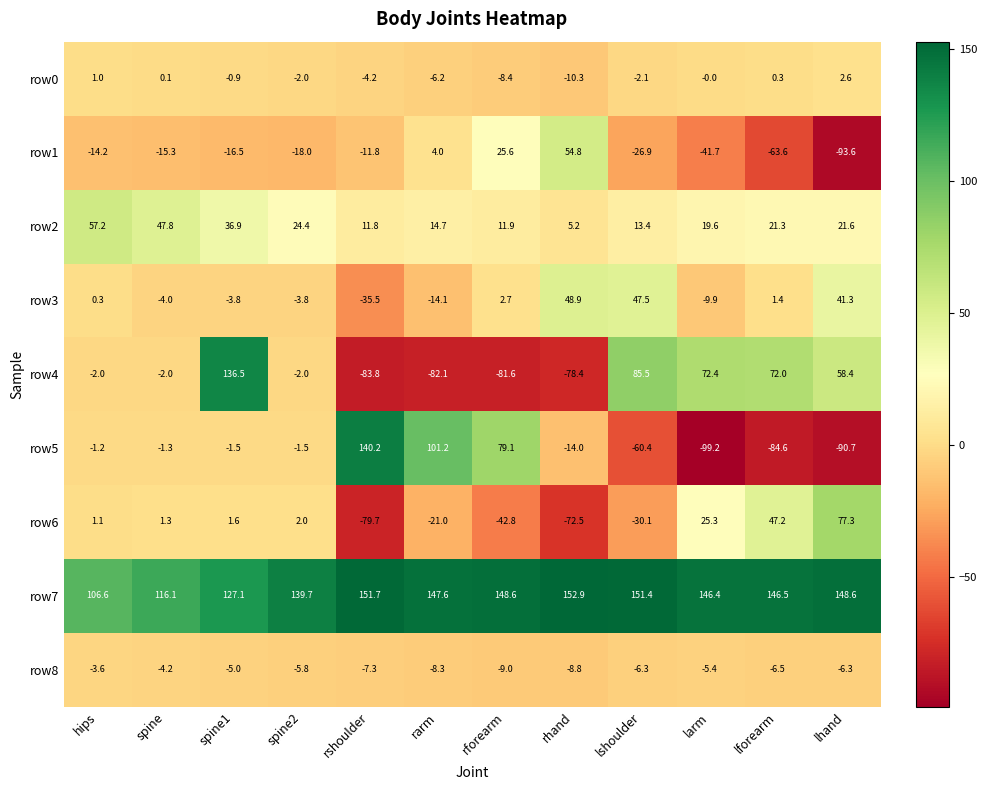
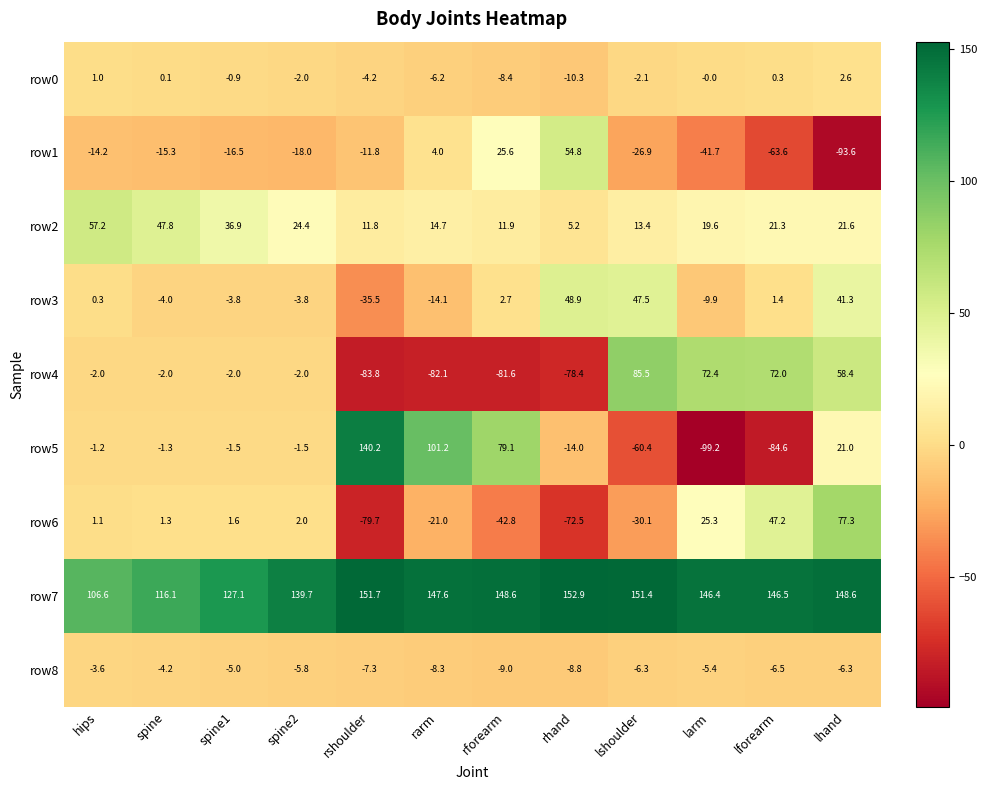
row4, spine1: 136.5 -> -2.0
row5, lhand: -90.7 -> 21.0
